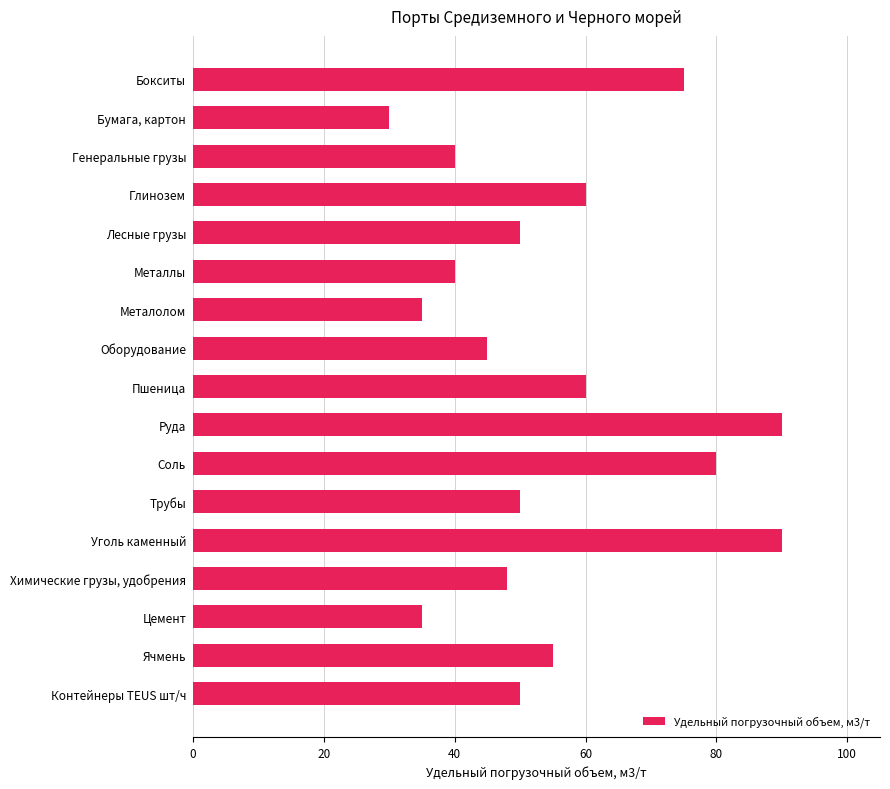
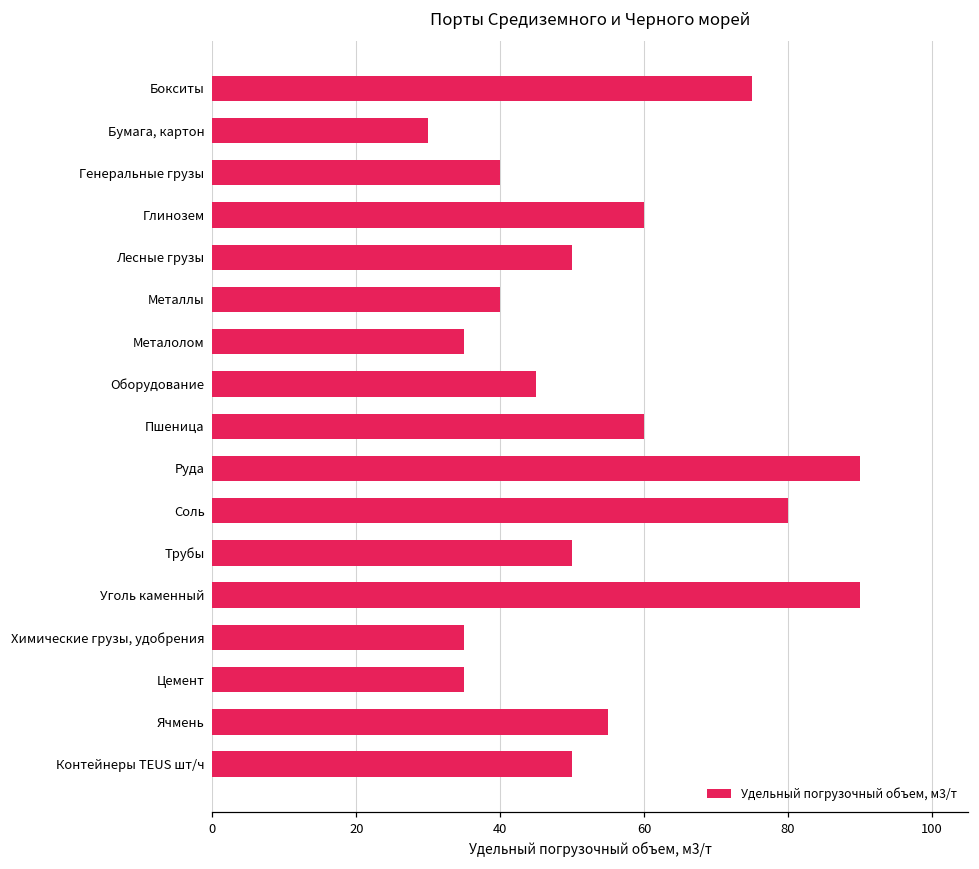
Химические грузы, удобрения: 48 -> 35
